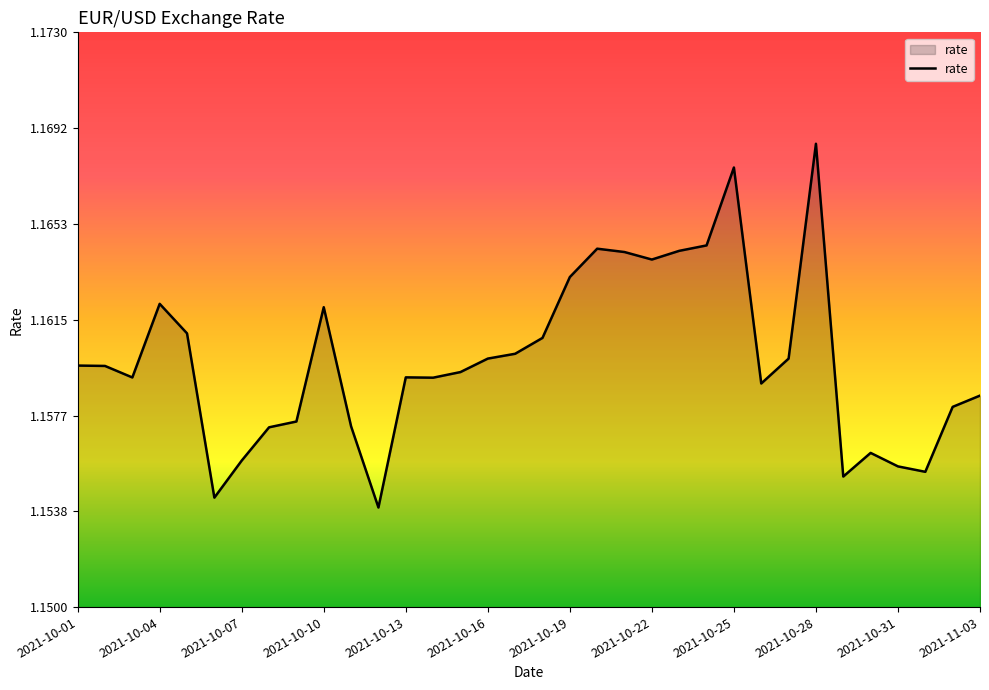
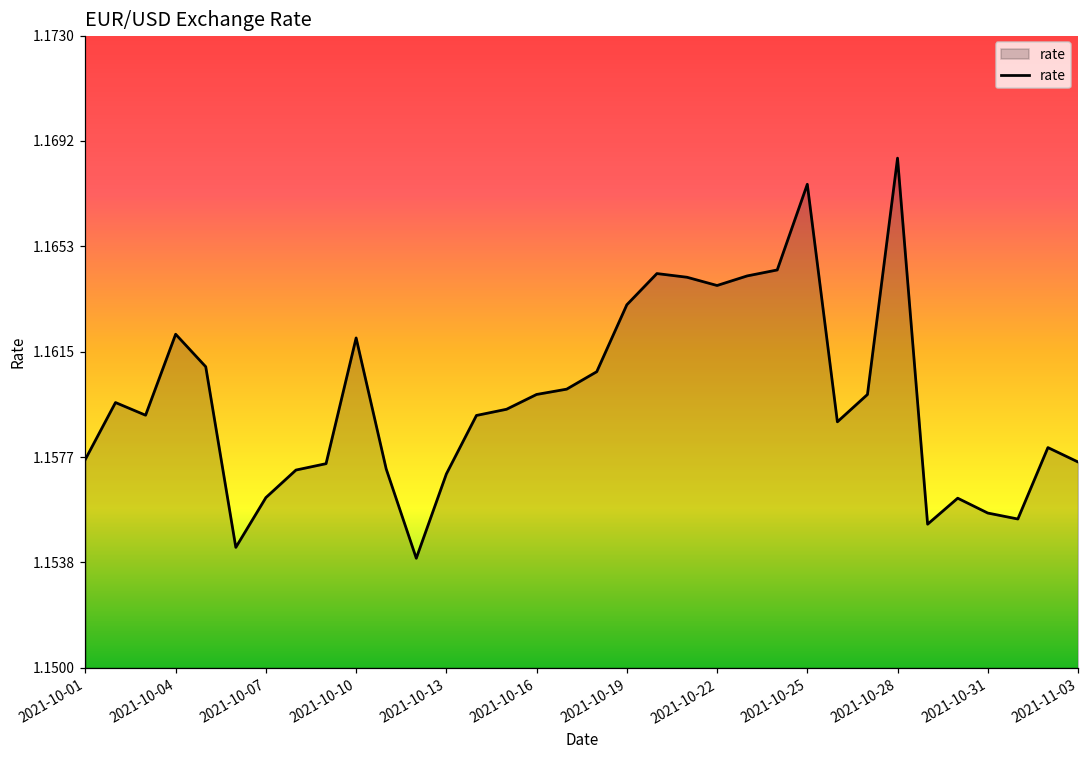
2021-10-01: 1.1597 -> 1.1576
2021-10-07: 1.1559 -> 1.1562
2021-10-13: 1.1592 -> 1.1571
2021-11-03: 1.1585 -> 1.1575
